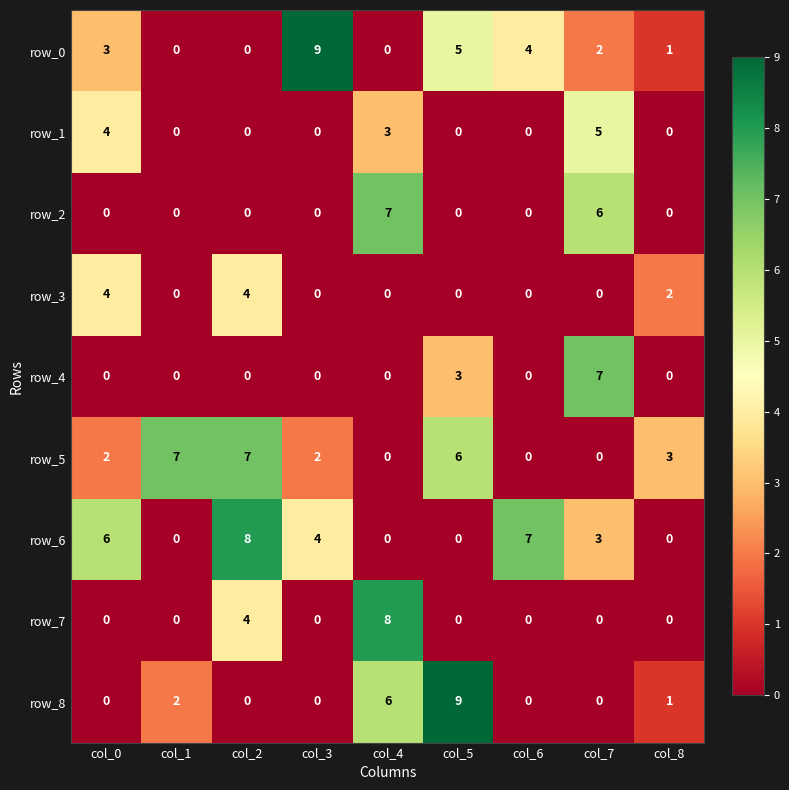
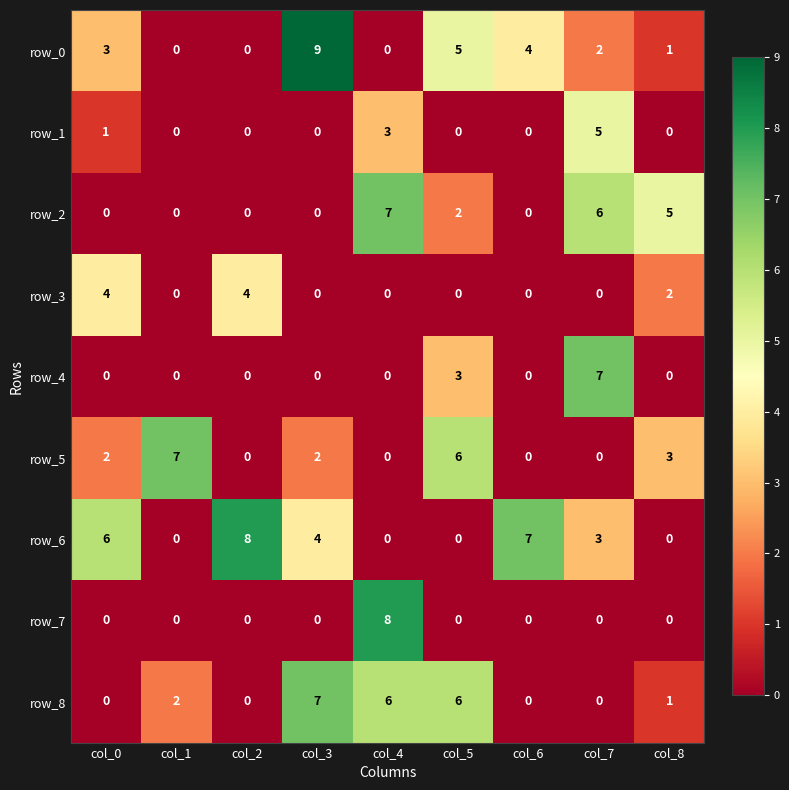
row_1, col_0: 4 -> 1
row_2, col_5: 0 -> 2
row_2, col_8: 0 -> 5
row_5, col_2: 7 -> 0
row_7, col_2: 4 -> 0
row_8, col_3: 0 -> 7
row_8, col_5: 9 -> 6
